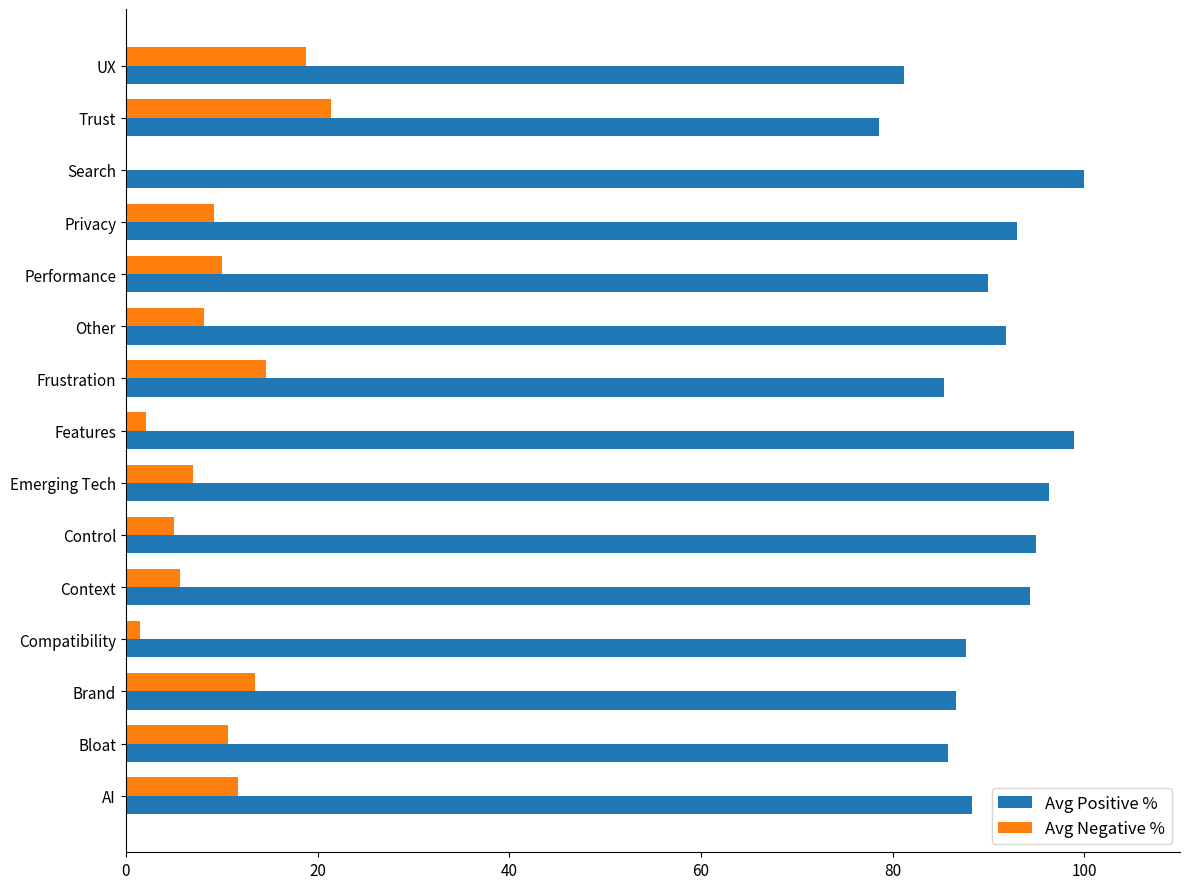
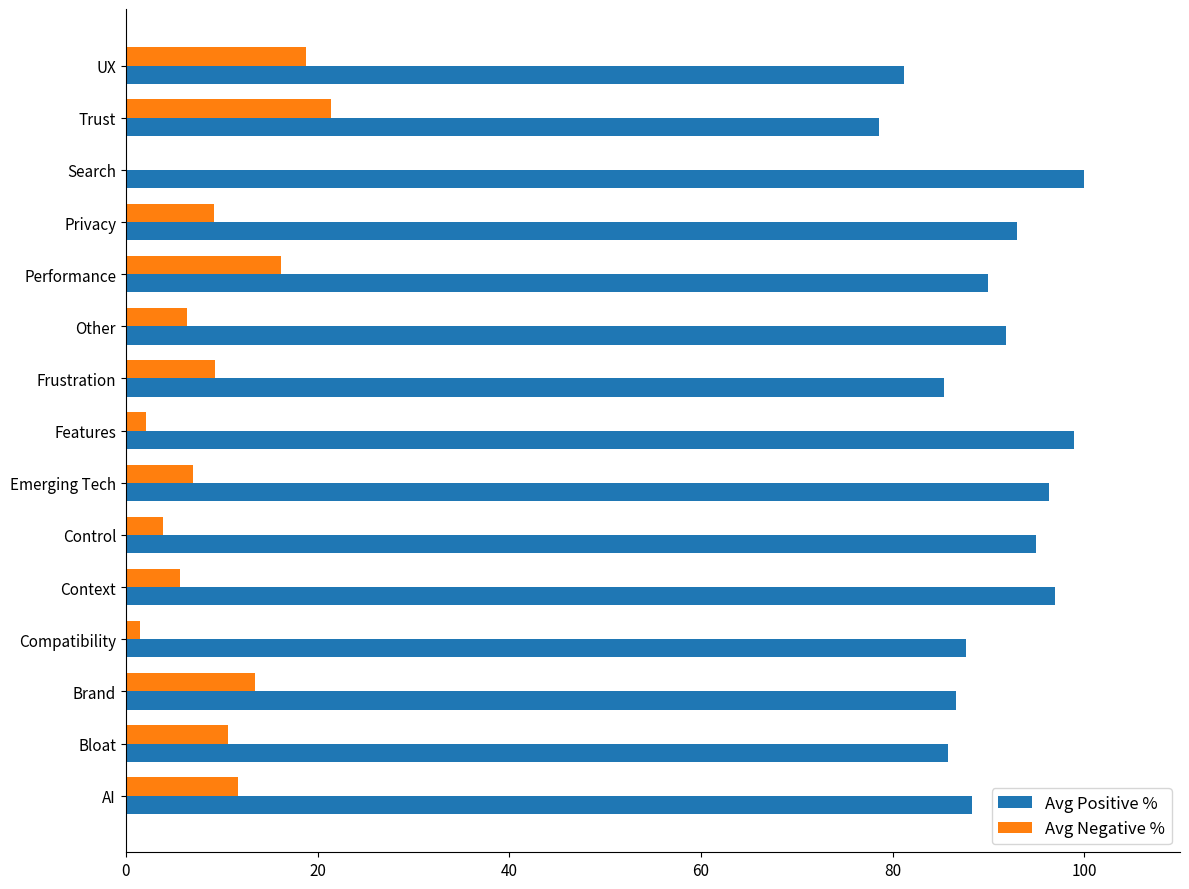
Avg Negative %, Performance: 10 -> 16
Avg Negative %, Other: 8 -> 6
Avg Negative %, Frustration: 15 -> 9
Avg Negative %, Control: 5 -> 4
Avg Positive %, Context: 94 -> 97
